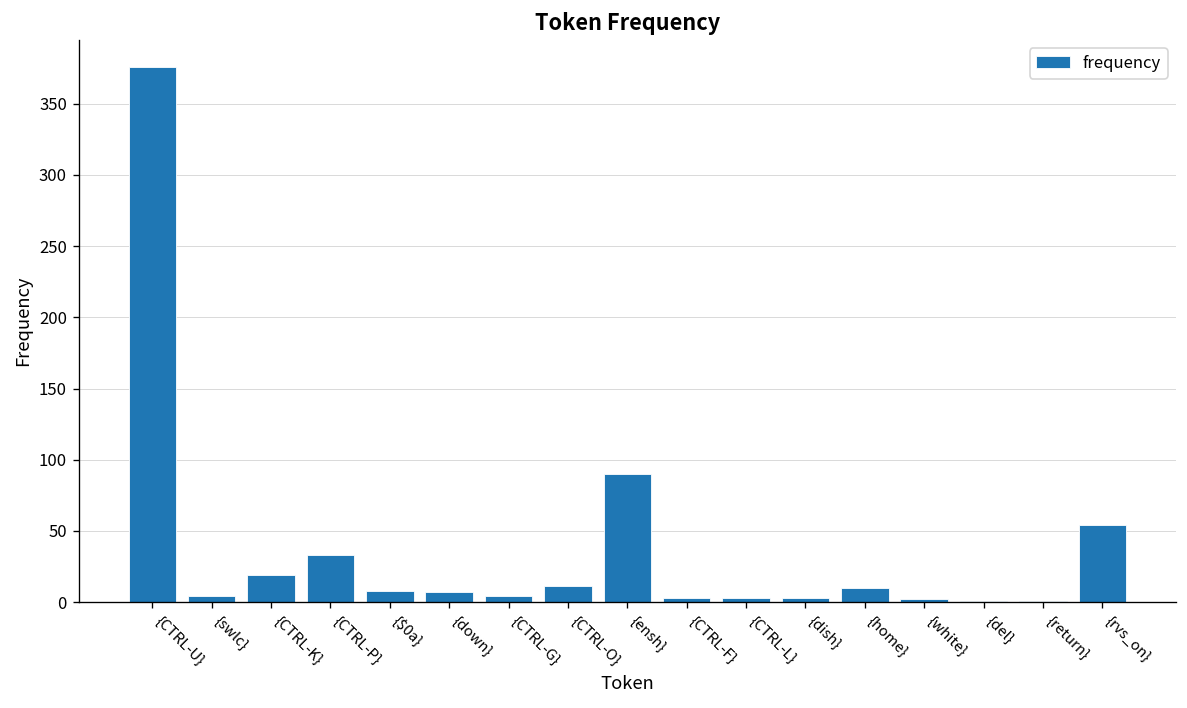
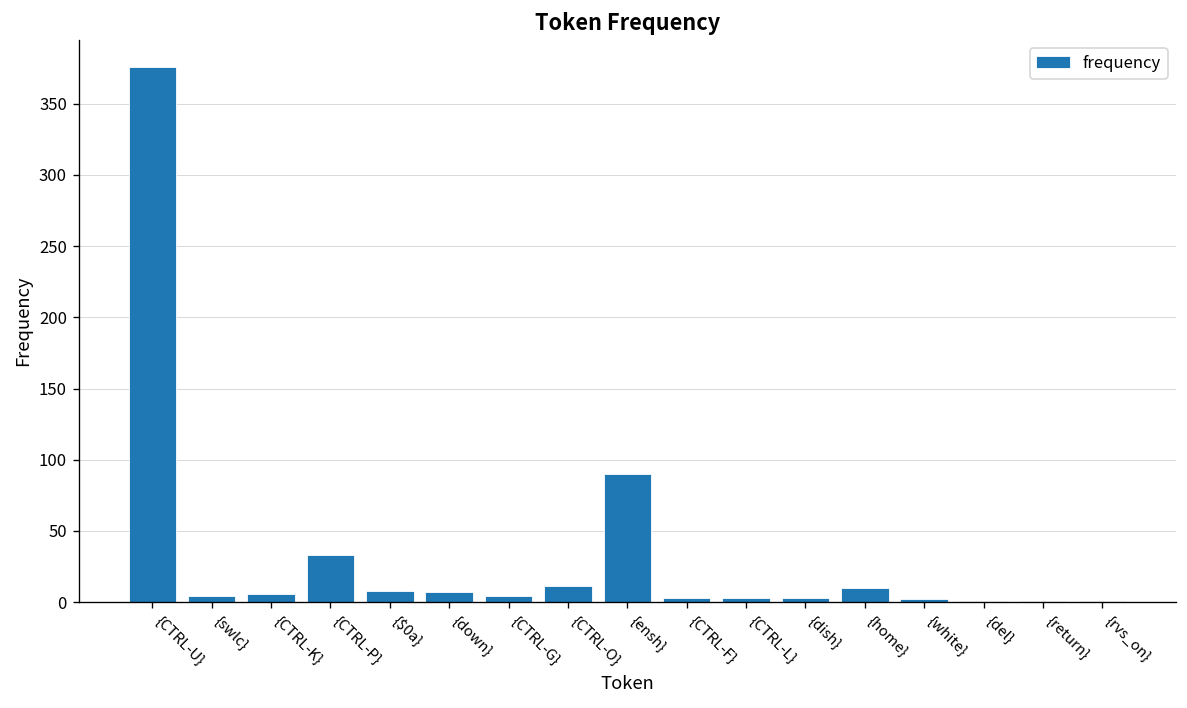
{CTRL-K}: 19 -> 6
{rvs_on}: 54 -> 1
